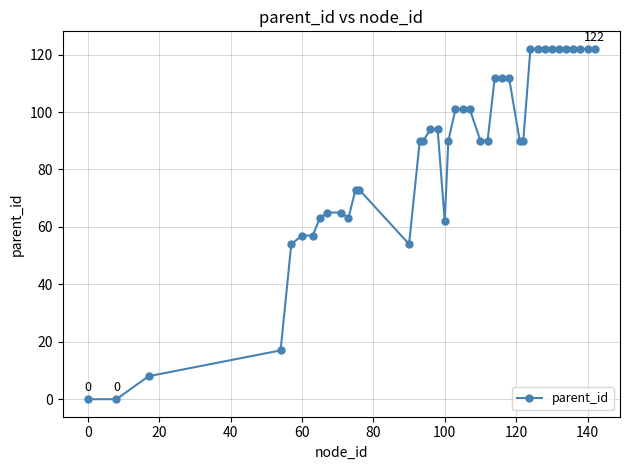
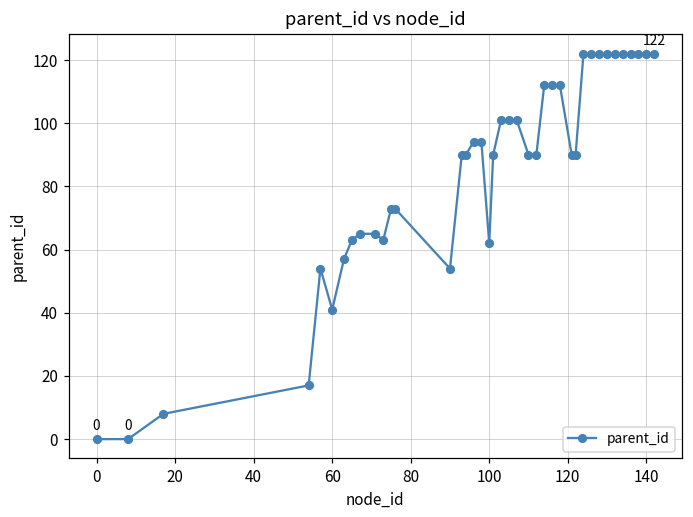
60: 57 -> 41
